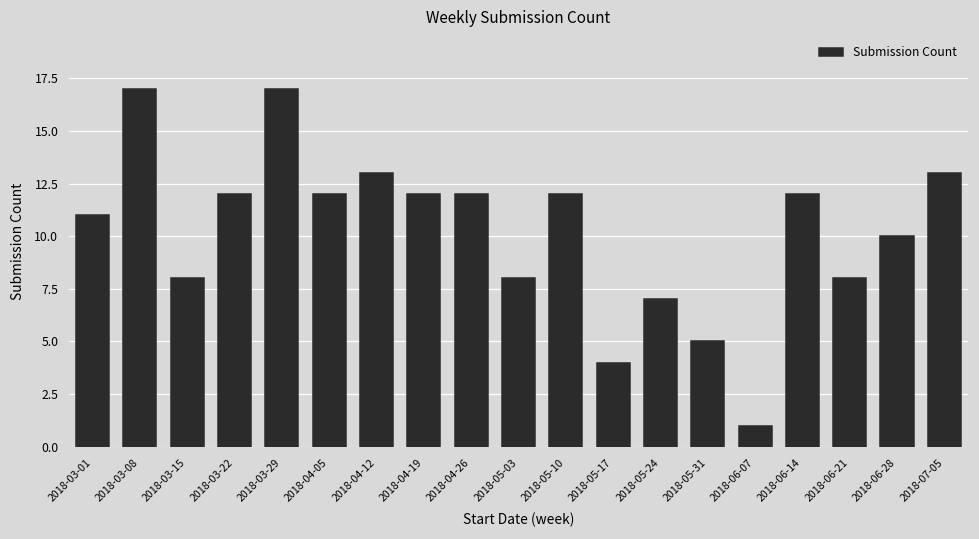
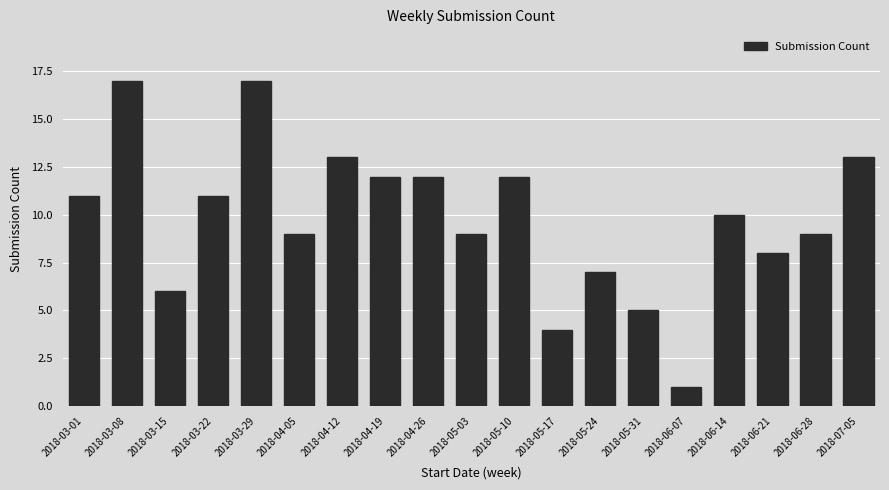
2018-03-15: 8 -> 6
2018-03-22: 12 -> 11
2018-04-05: 12 -> 9
2018-05-03: 8 -> 9
2018-06-14: 12 -> 10
2018-06-28: 10 -> 9
